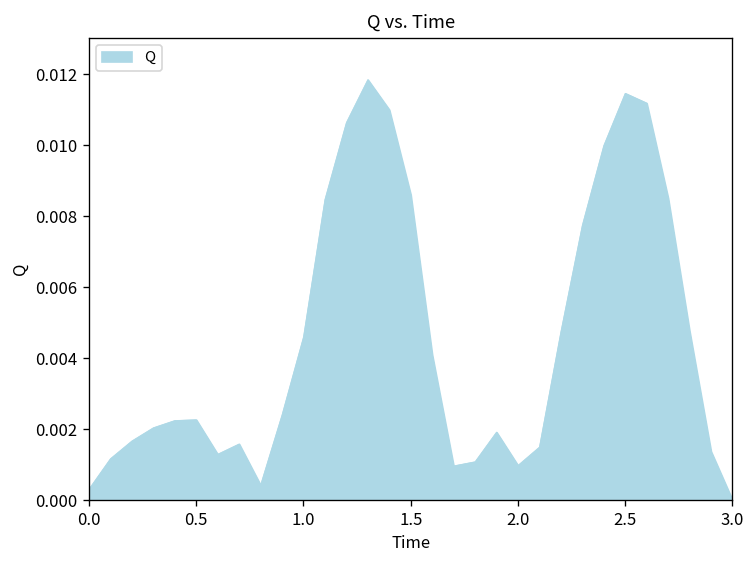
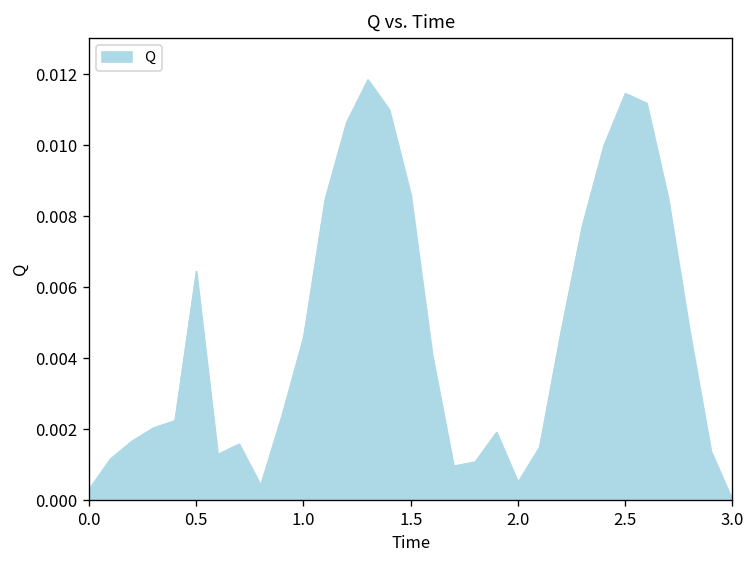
0.5: 0.0023 -> 0.0064
2.0: 0.0010 -> 0.0005
